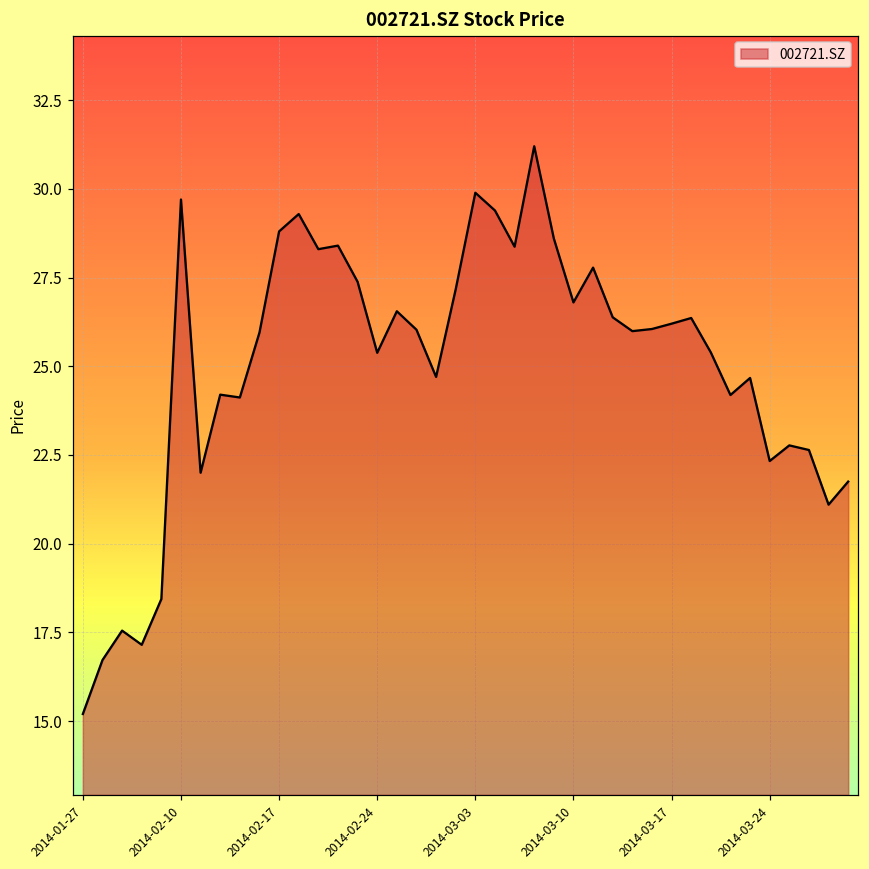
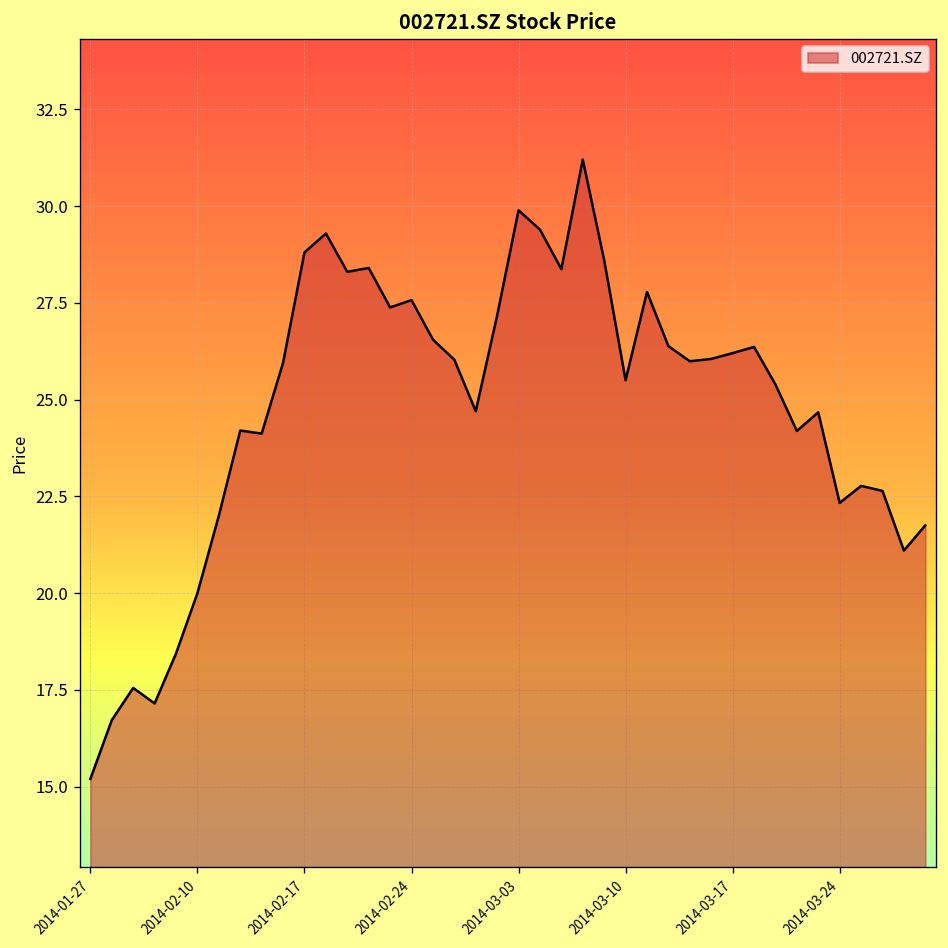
2014-02-10: 29.7 -> 20.0
2014-02-24: 25.4 -> 27.6
2014-03-10: 26.8 -> 25.5
